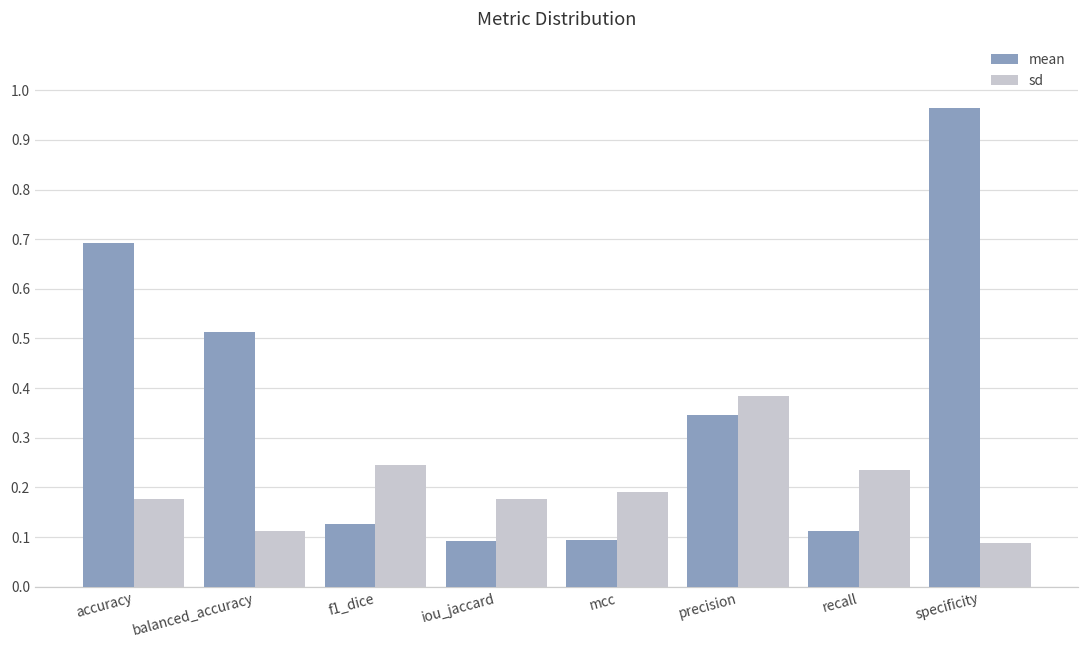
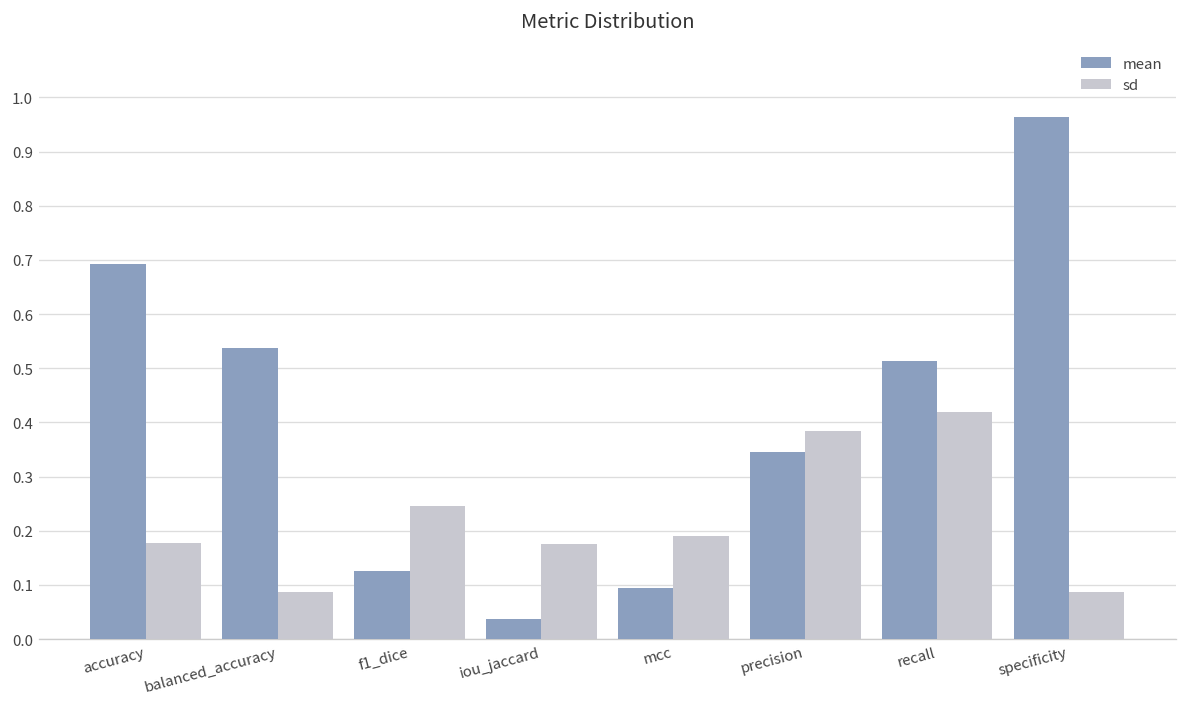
mean, balanced_accuracy: 0.51 -> 0.54
sd, balanced_accuracy: 0.11 -> 0.09
mean, iou_jaccard: 0.09 -> 0.04
mean, recall: 0.11 -> 0.51
sd, recall: 0.24 -> 0.42
